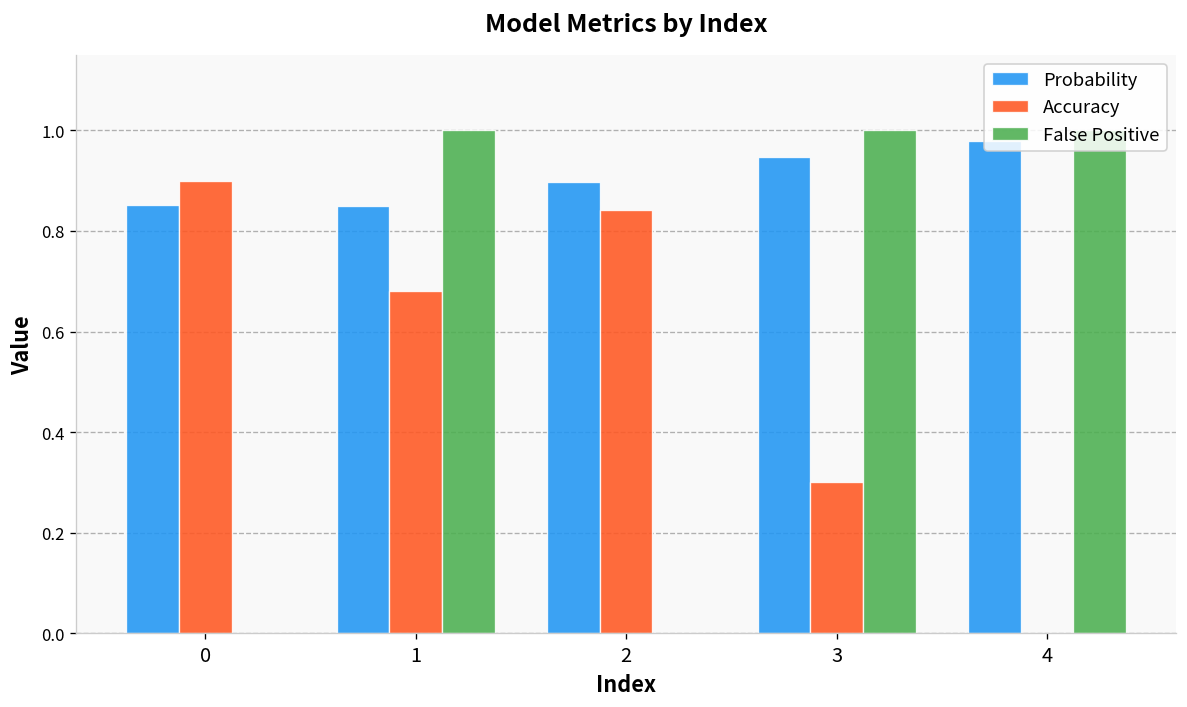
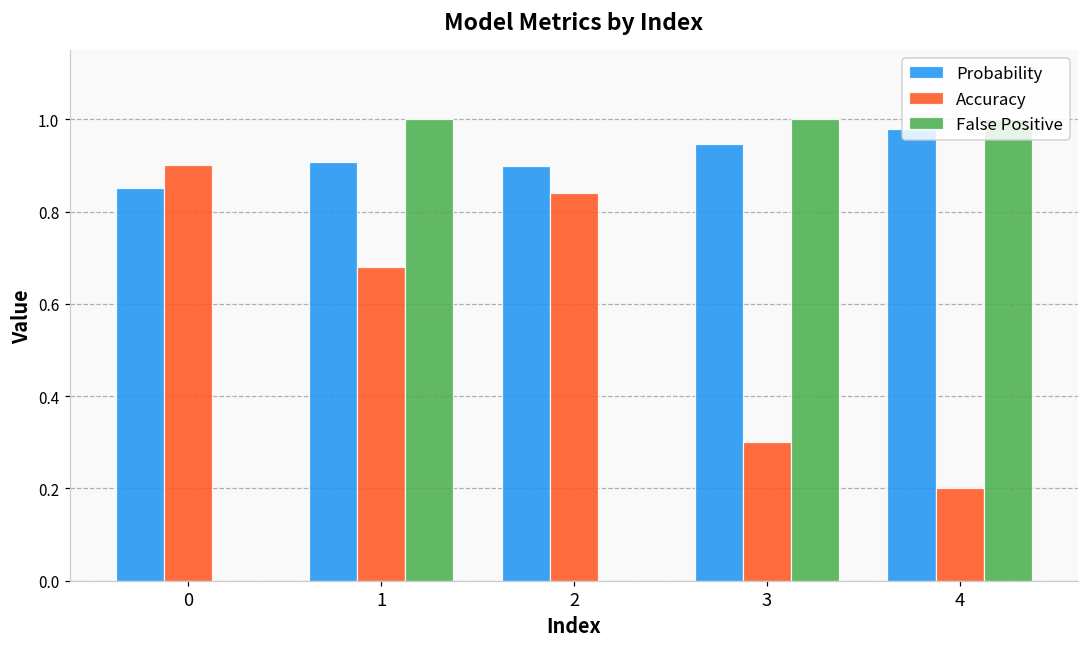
Probability, 1: 0.85 -> 0.91
Accuracy, 4: 0.0 -> 0.2
